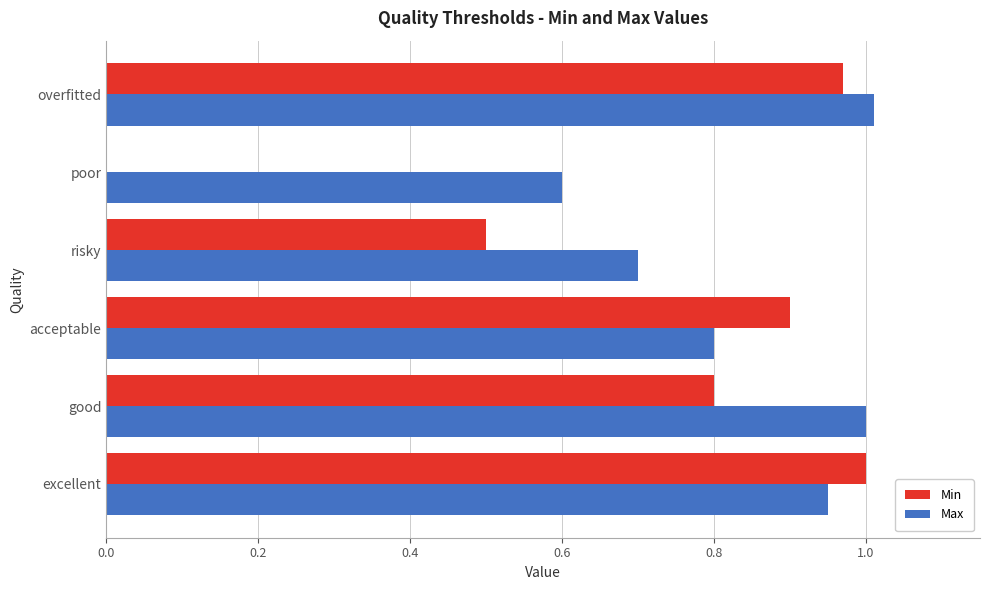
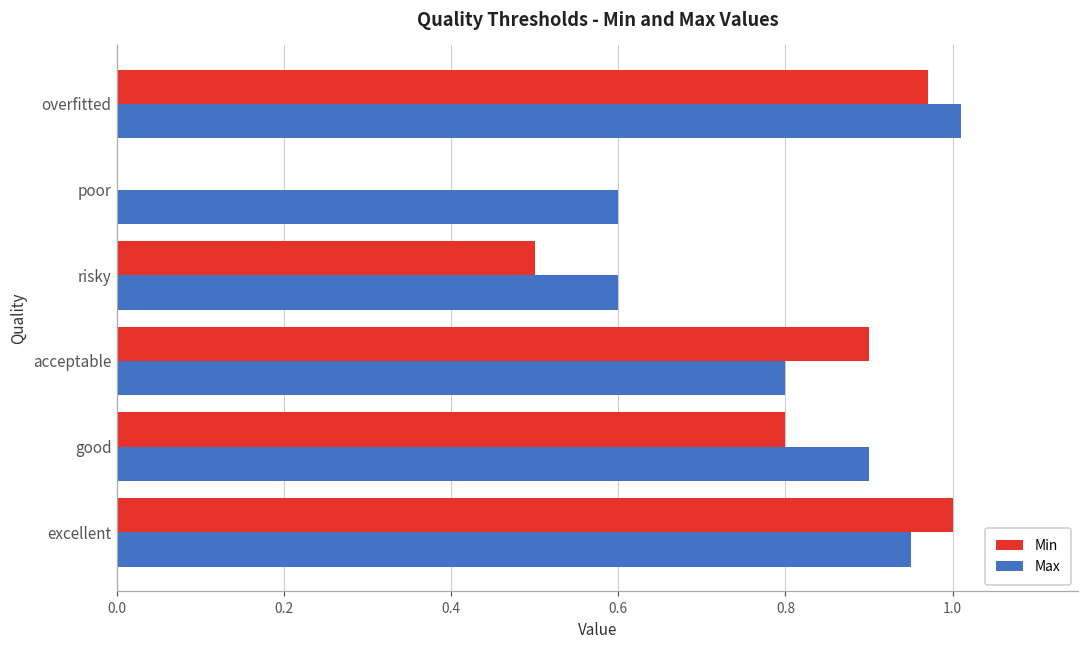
Max, risky: 0.7 -> 0.6
Max, good: 1.0 -> 0.9
